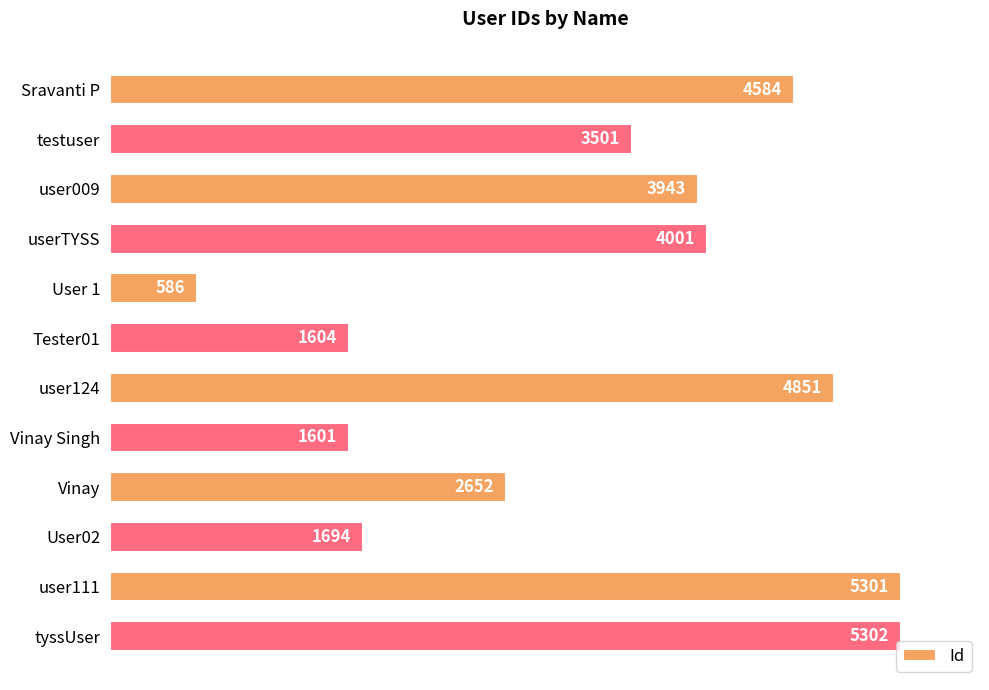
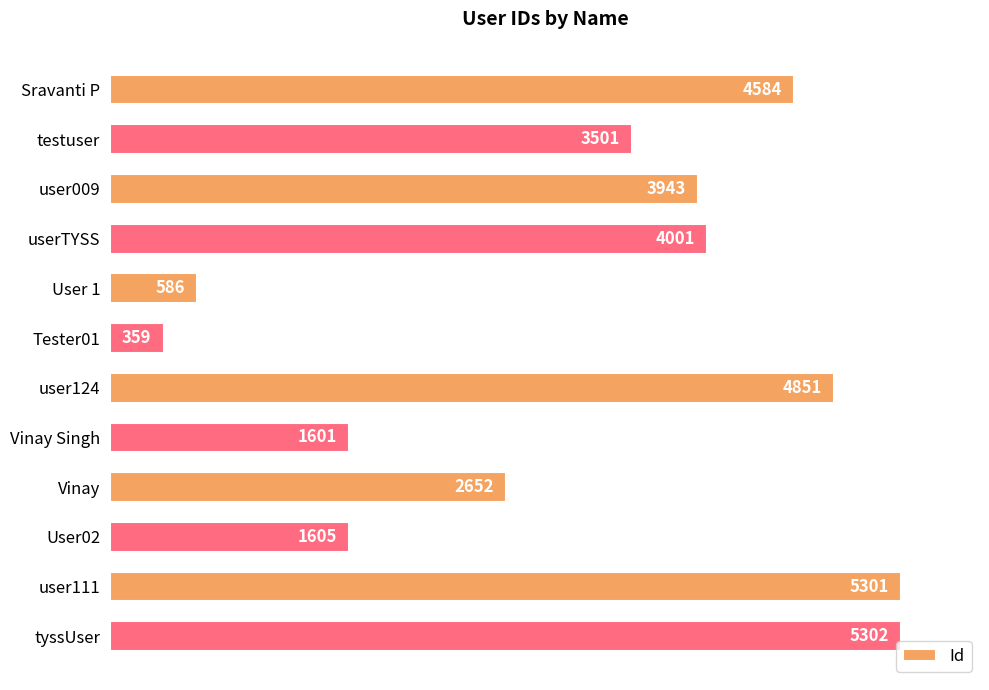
Tester01: 1604 -> 359
User02: 1694 -> 1605
